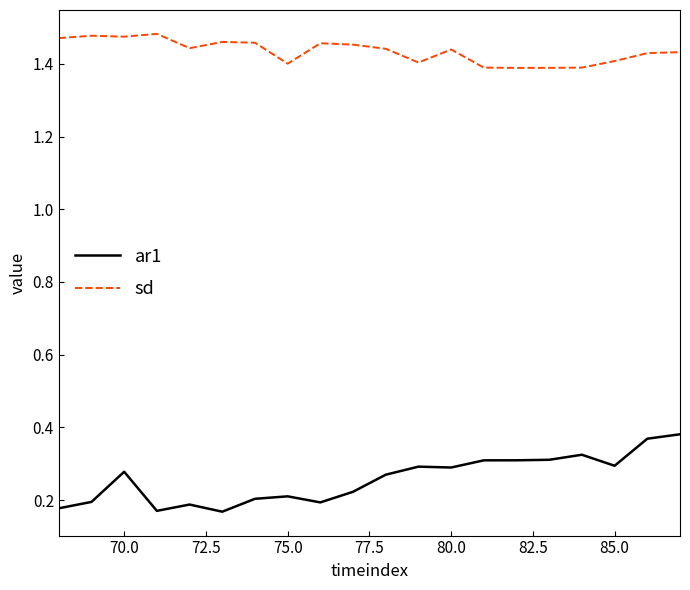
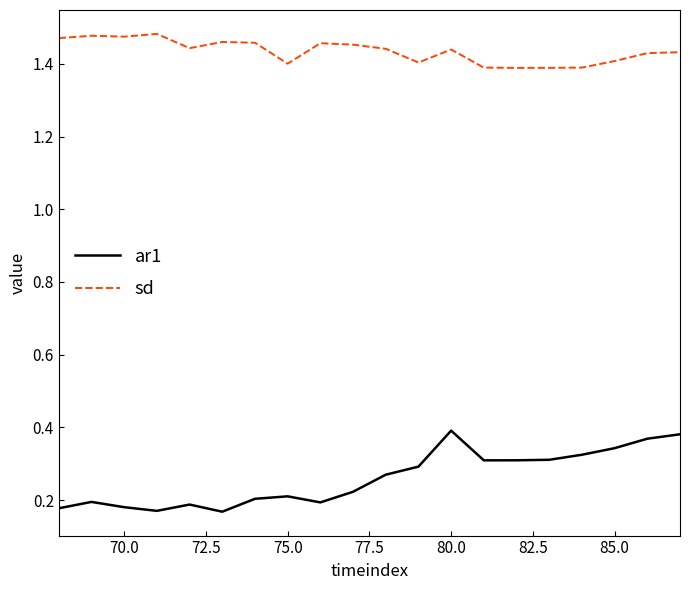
ar1, 70.0: 0.28 -> 0.18
ar1, 80.0: 0.29 -> 0.39
ar1, 85.0: 0.29 -> 0.34
